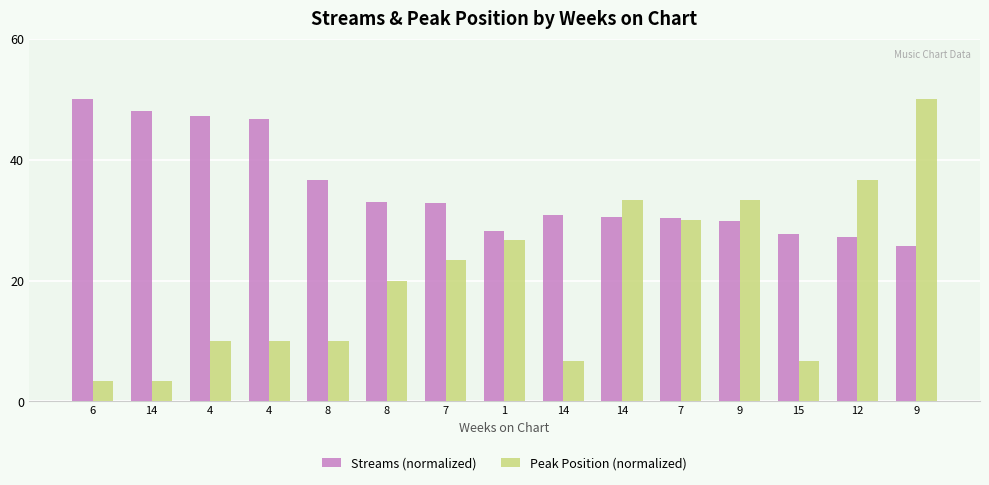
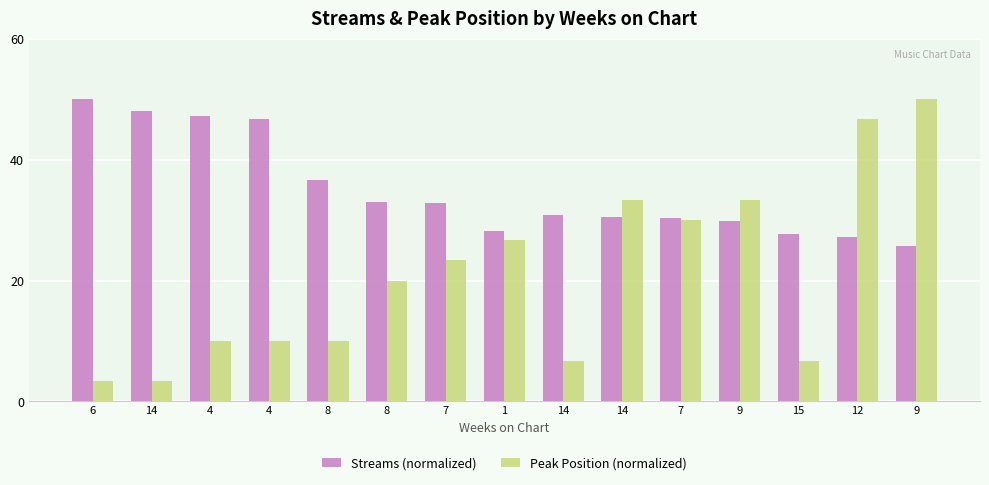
Peak Position (normalized), 12: 37 -> 47
